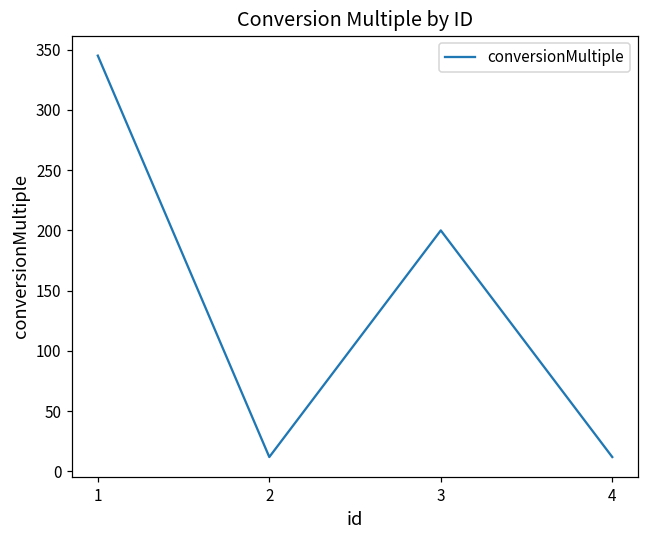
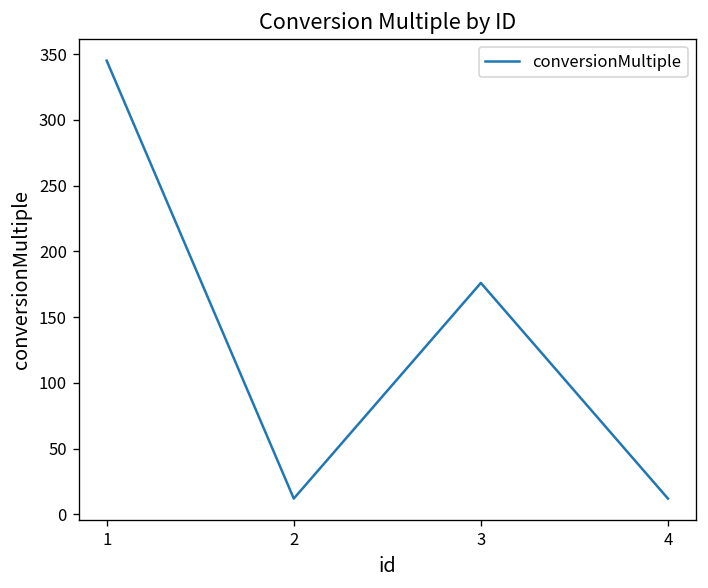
3: 200 -> 176
